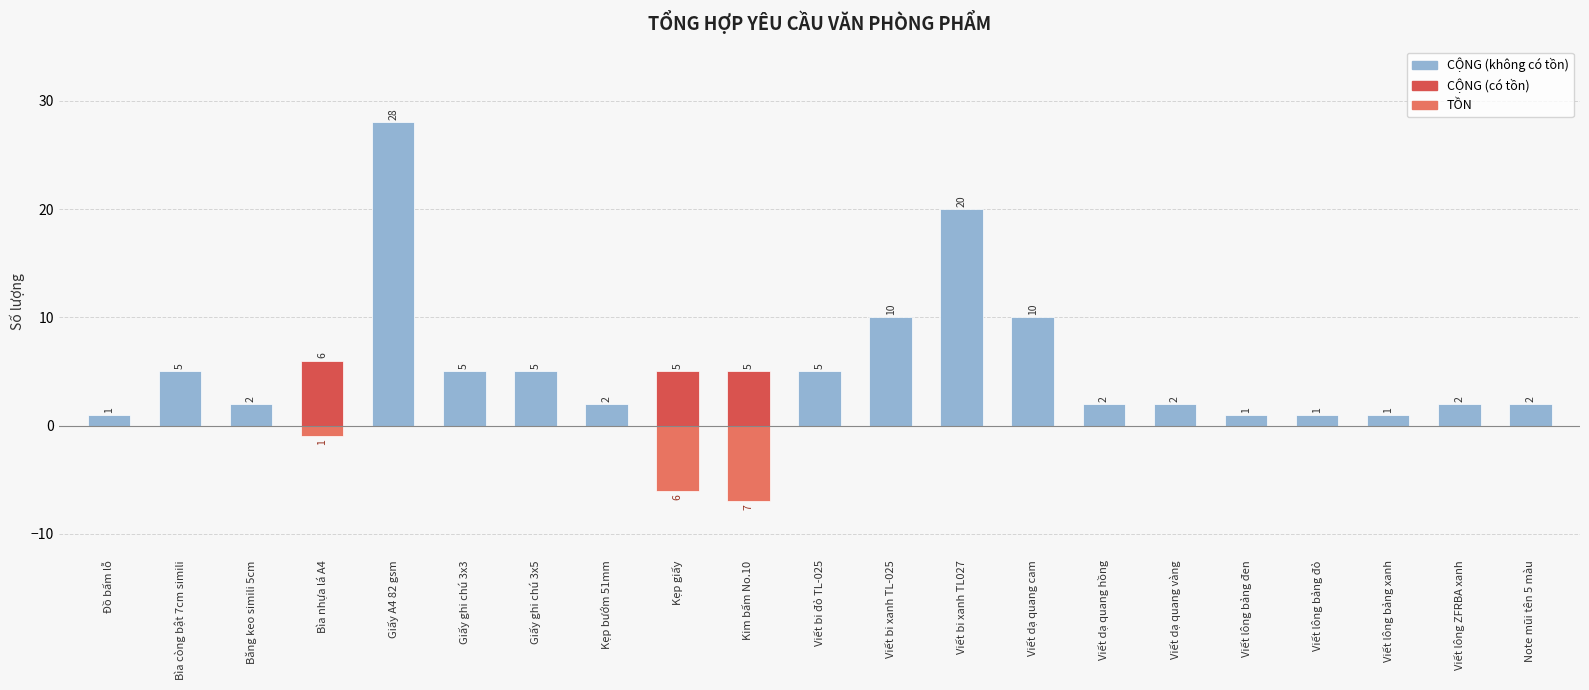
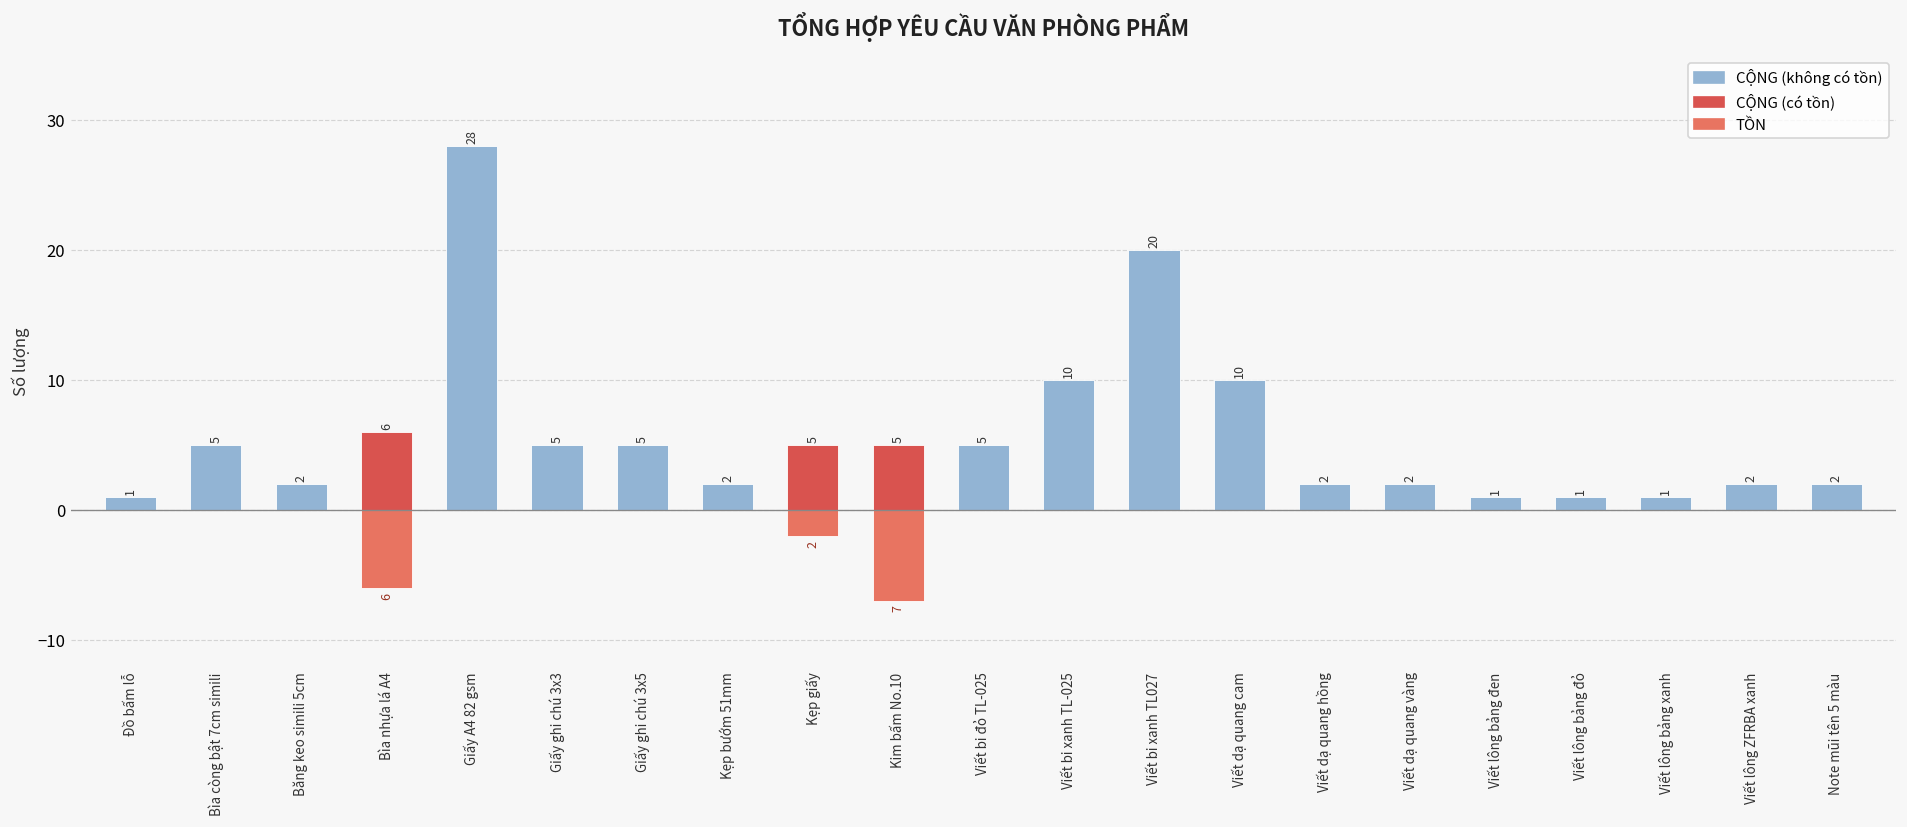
TỒN, Bìa nhựa lá A4: 1 -> 6
TỒN, Kẹp giấy: 6 -> 2
